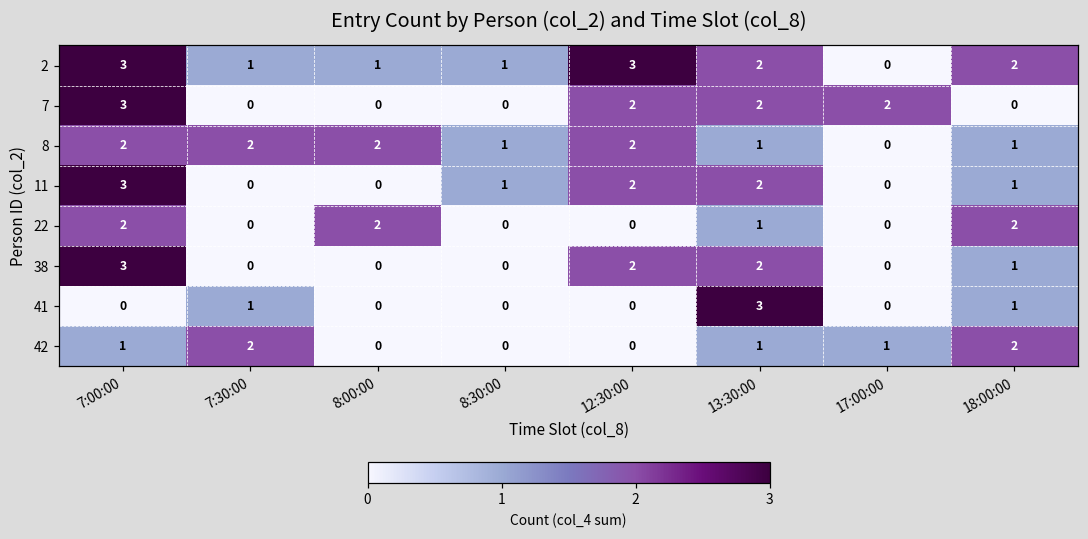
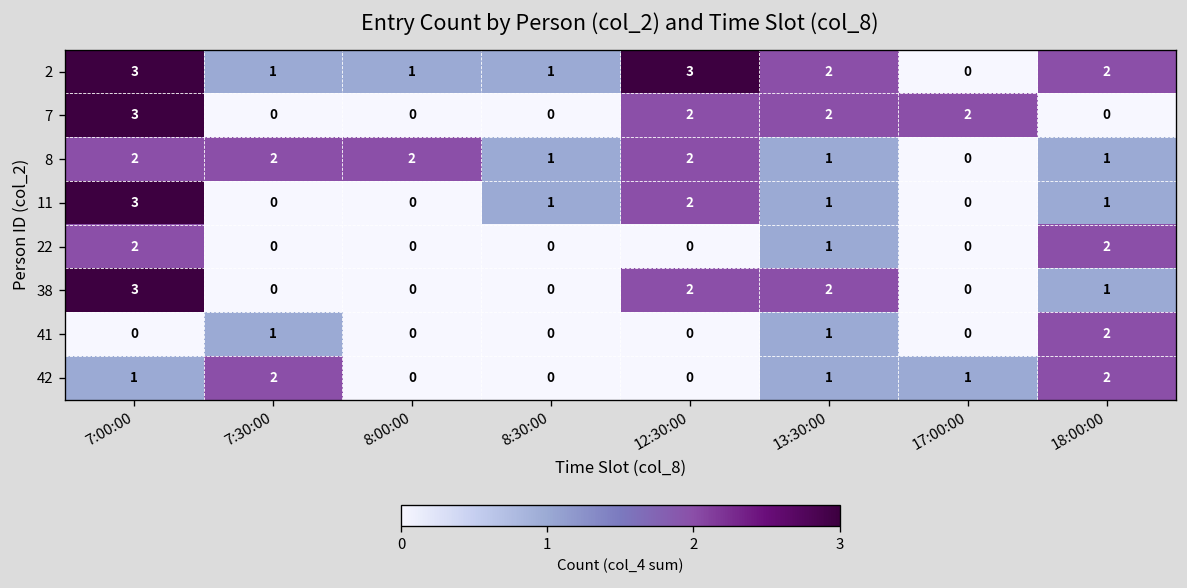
11, 13:30:00: 2 -> 1
22, 8:00:00: 2 -> 0
41, 13:30:00: 3 -> 1
41, 18:00:00: 1 -> 2
